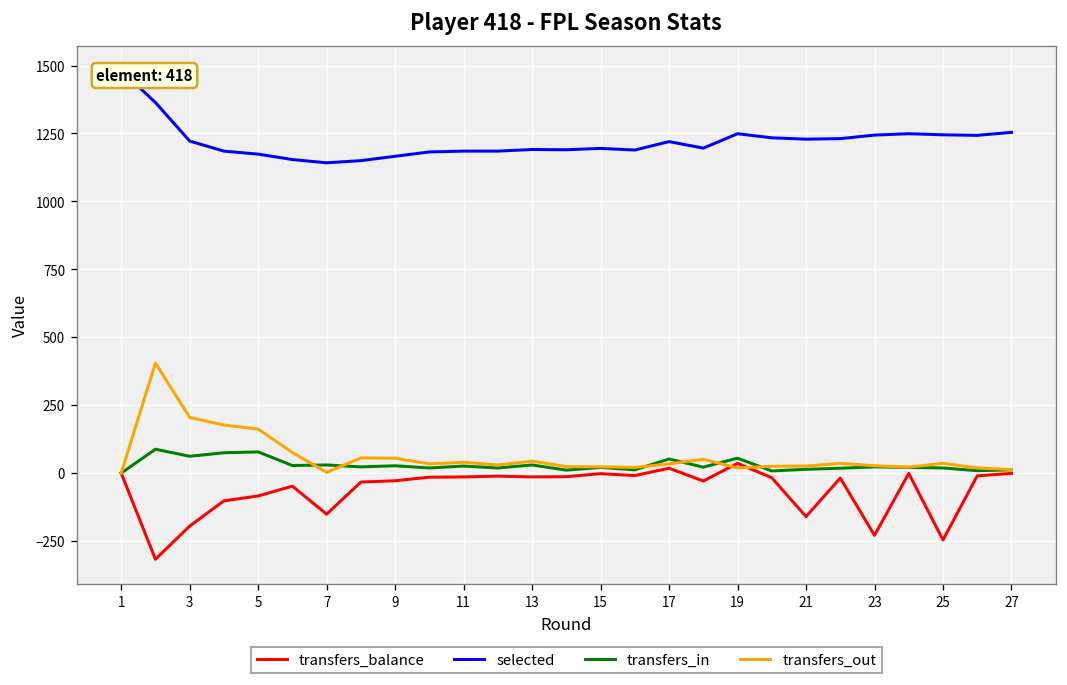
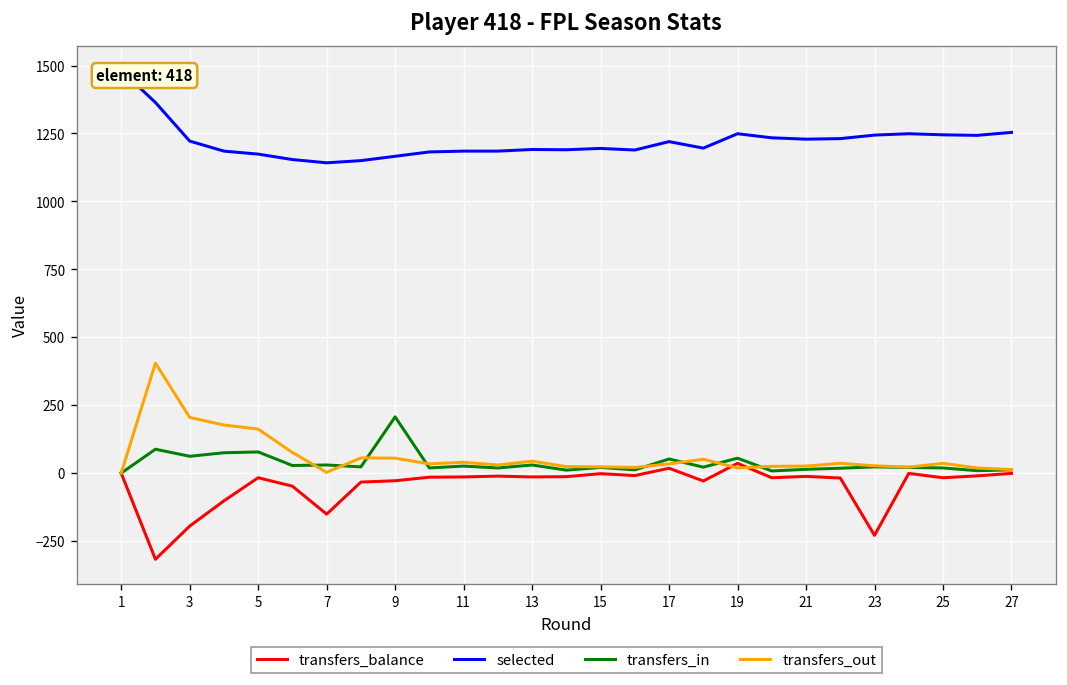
transfers_balance, 5: -80 -> -20
transfers_in, 9: 30 -> 210
transfers_balance, 21: -160 -> -10
transfers_balance, 25: -250 -> -20
